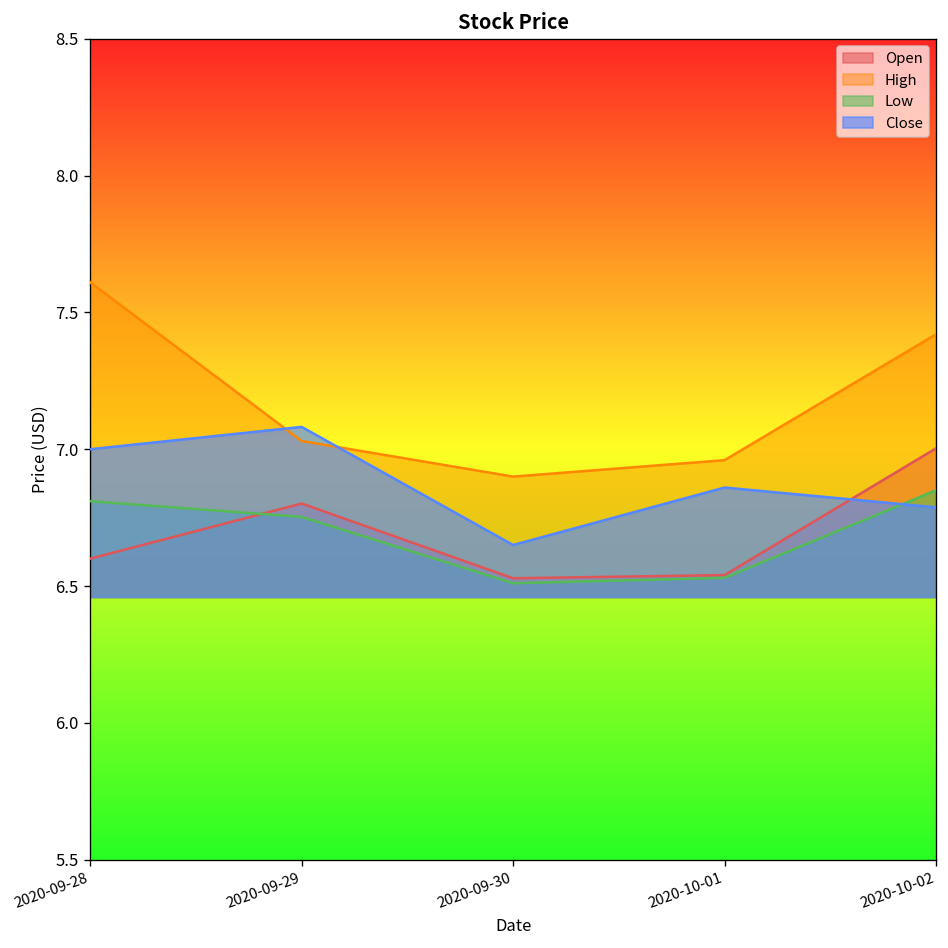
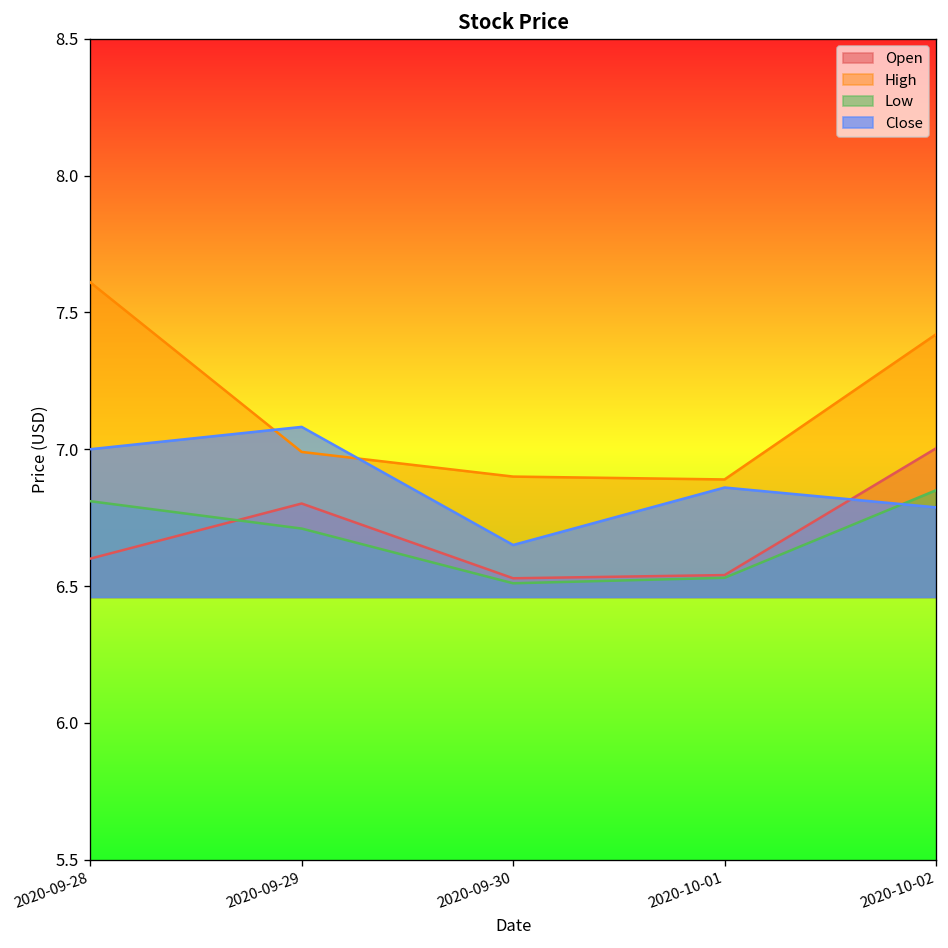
High, 2020-09-29: 7.03 -> 6.99
Low, 2020-09-29: 6.75 -> 6.71
High, 2020-10-01: 6.96 -> 6.89
